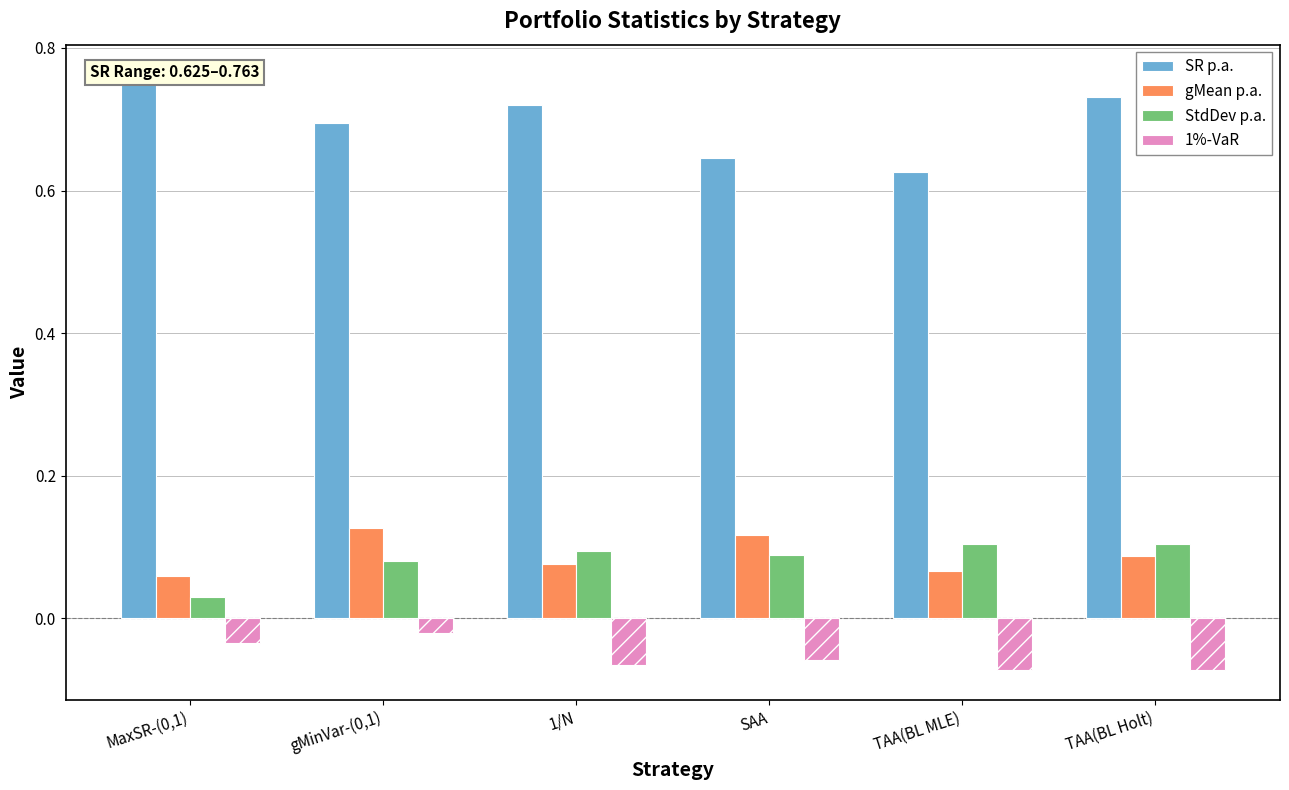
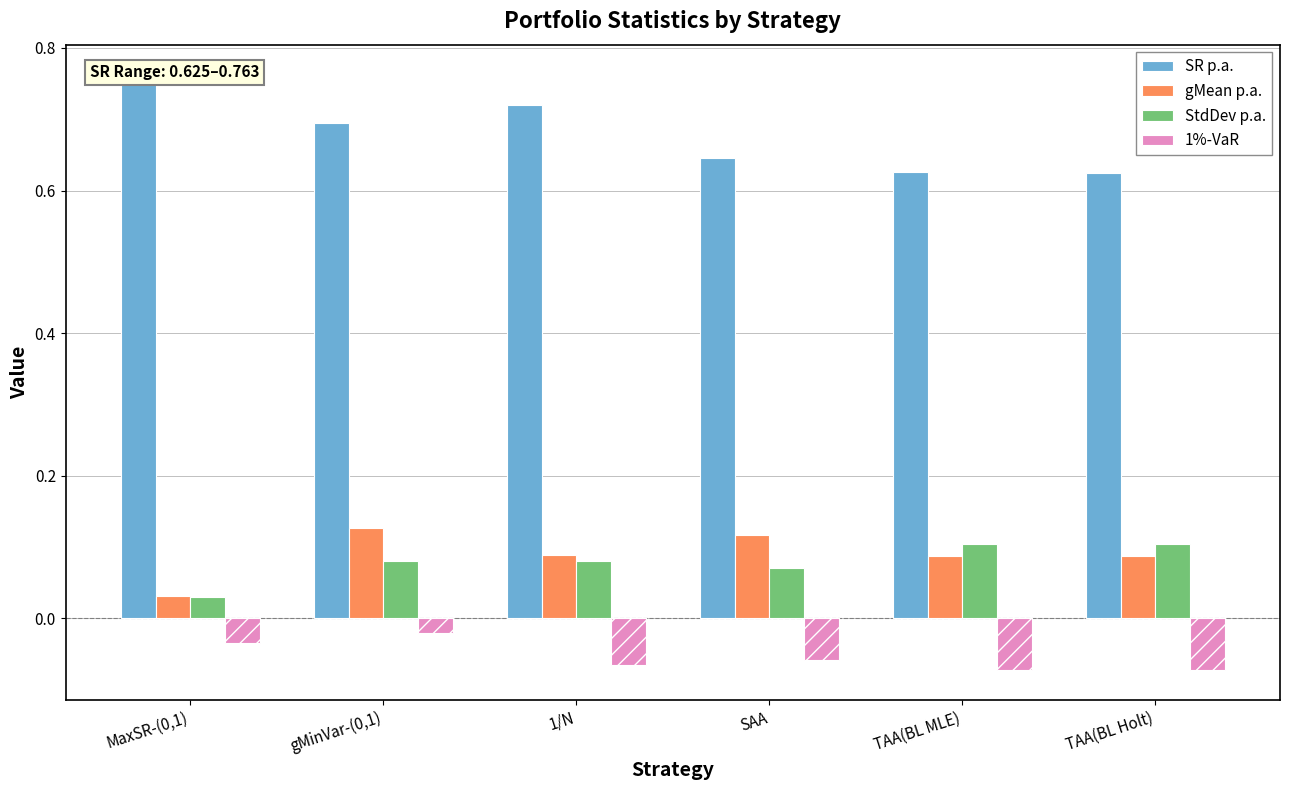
gMean p.a., MaxSR-(0,1): 0.06 -> 0.03
gMean p.a., 1/N: 0.08 -> 0.09
StdDev p.a., 1/N: 0.09 -> 0.08
StdDev p.a., SAA: 0.09 -> 0.07
gMean p.a., TAA(BL MLE): 0.07 -> 0.09
SR p.a., TAA(BL Holt): 0.73 -> 0.63
